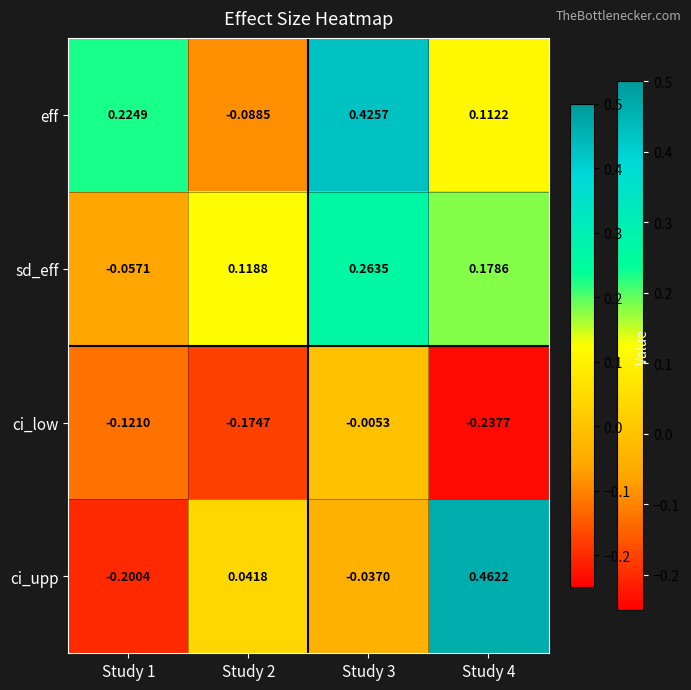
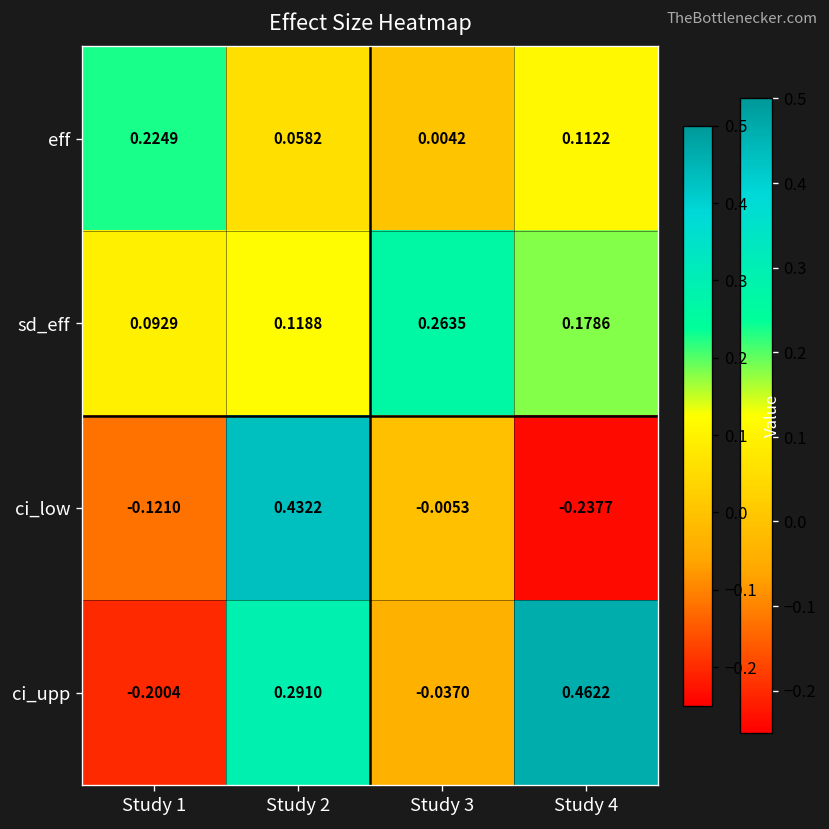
eff, Study 2: -0.0885 -> 0.0582
eff, Study 3: 0.4257 -> 0.0042
sd_eff, Study 1: -0.0571 -> 0.0929
ci_low, Study 2: -0.1747 -> 0.4322
ci_upp, Study 2: 0.0418 -> 0.2910
